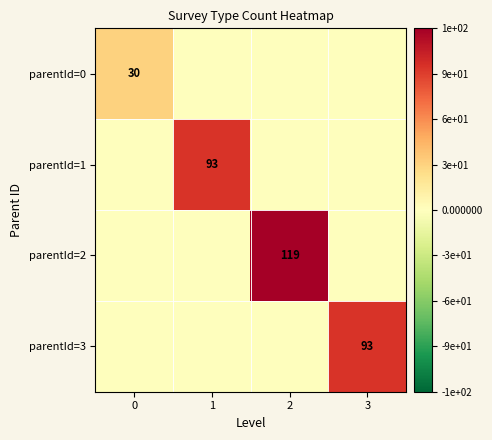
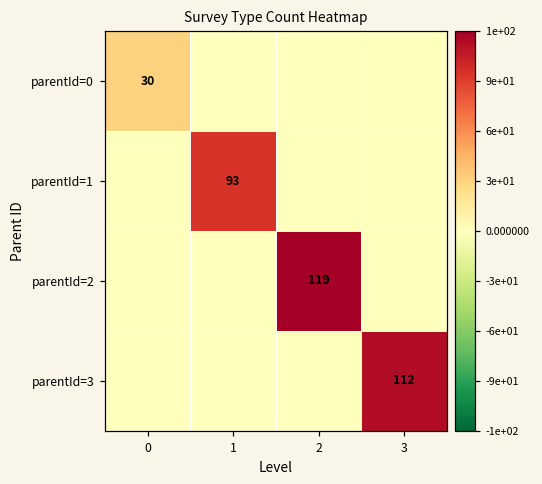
parentId=3, 3: 93 -> 112
